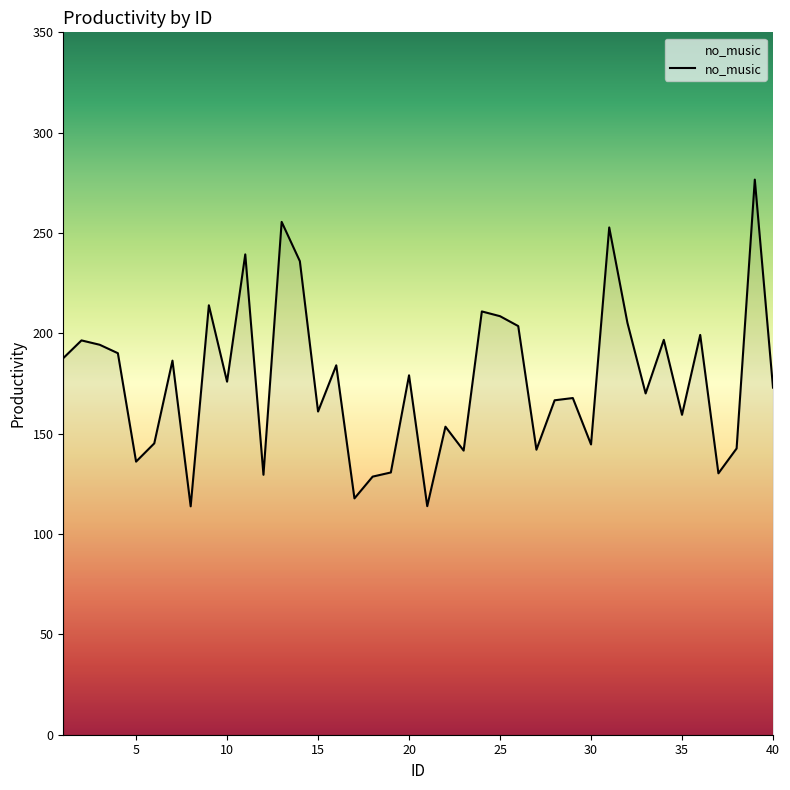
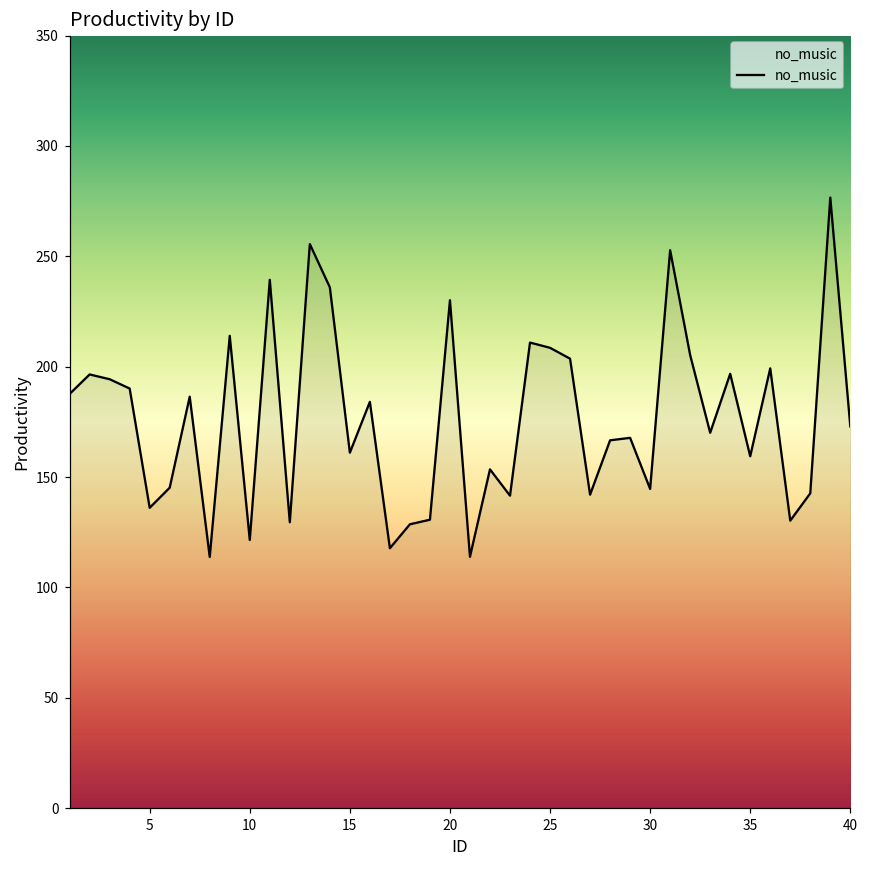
10: 176 -> 121
20: 179 -> 230
